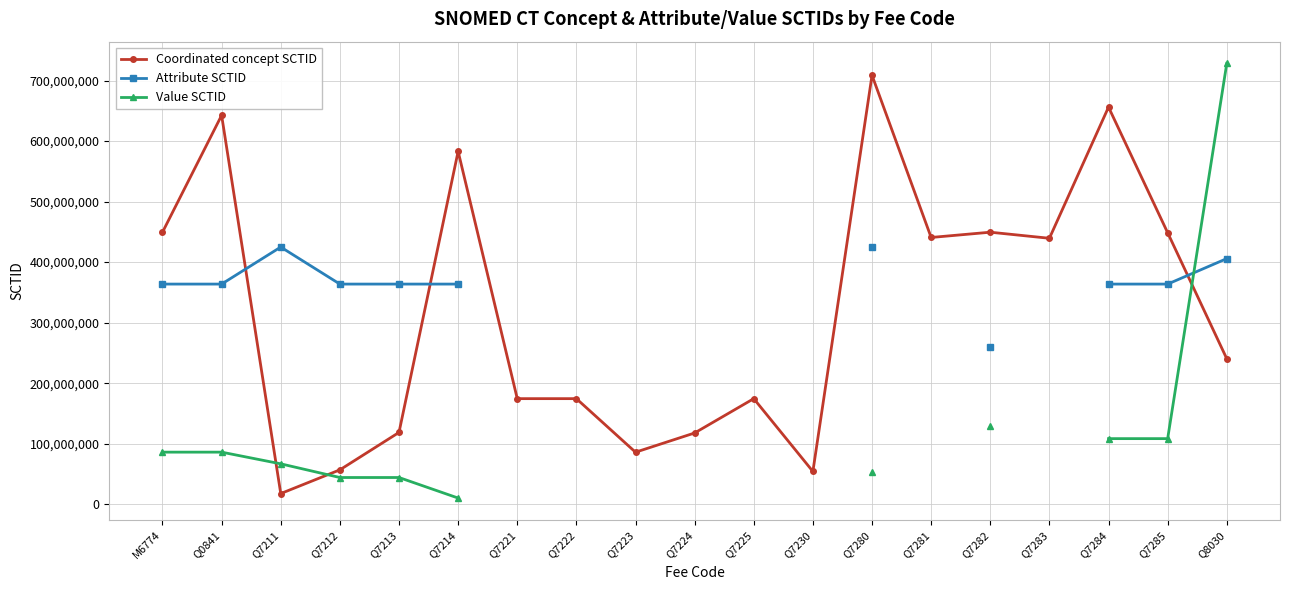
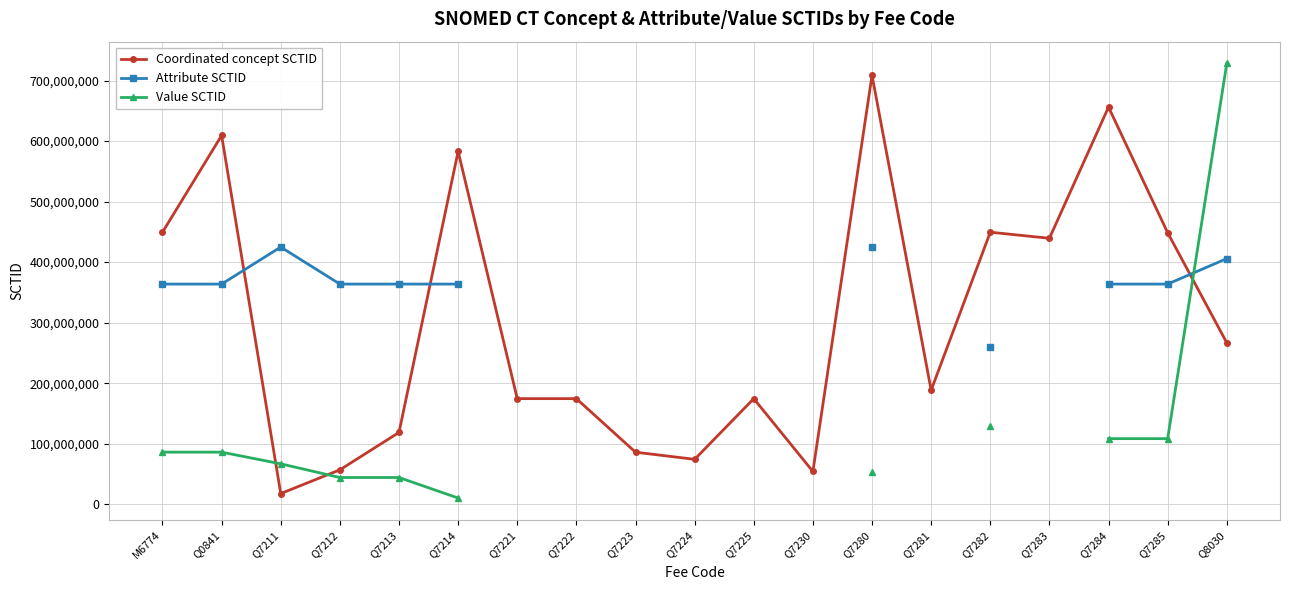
Coordinated concept SCTID, Q0841: 640,000,000 -> 610,000,000
Coordinated concept SCTID, Q7224: 120,000,000 -> 70,000,000
Coordinated concept SCTID, Q7281: 440,000,000 -> 190,000,000
Coordinated concept SCTID, Q8030: 240,000,000 -> 270,000,000
